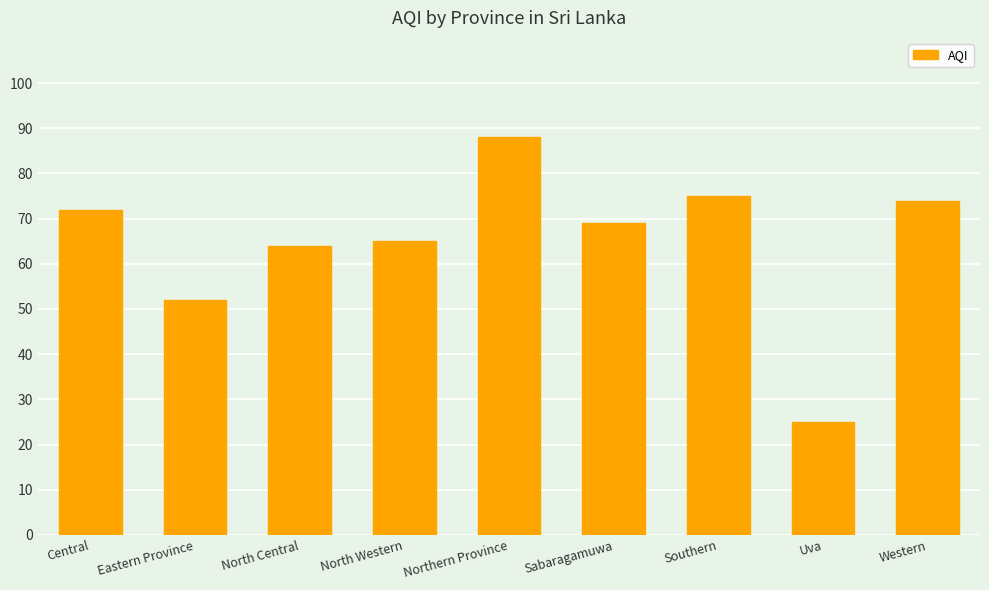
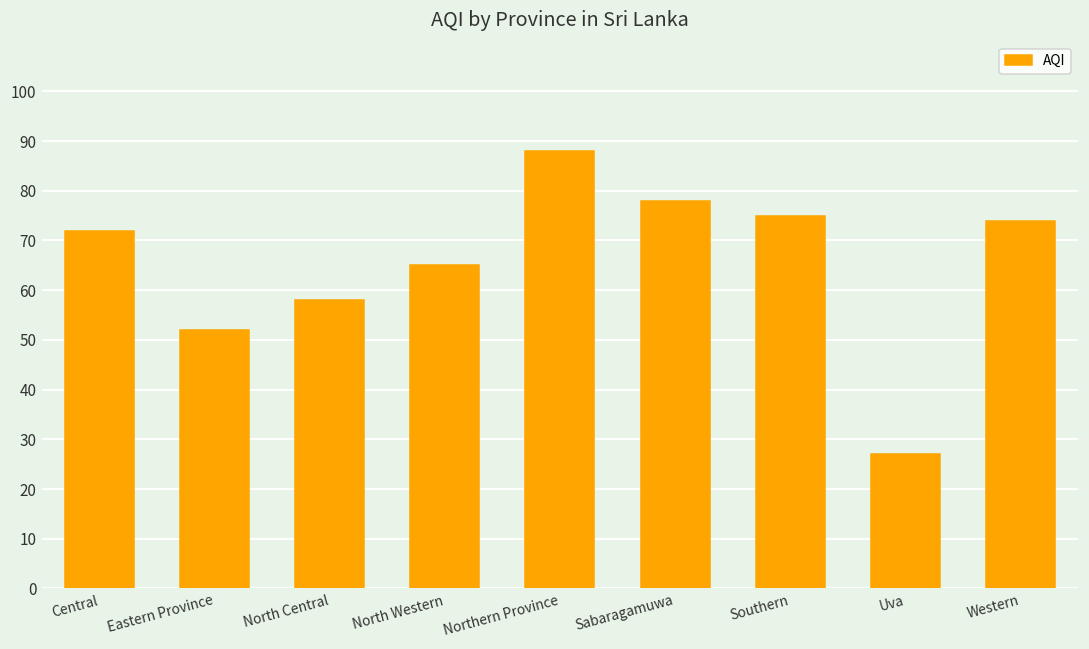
North Central: 64 -> 58
Sabaragamuwa: 69 -> 78
Uva: 25 -> 27
